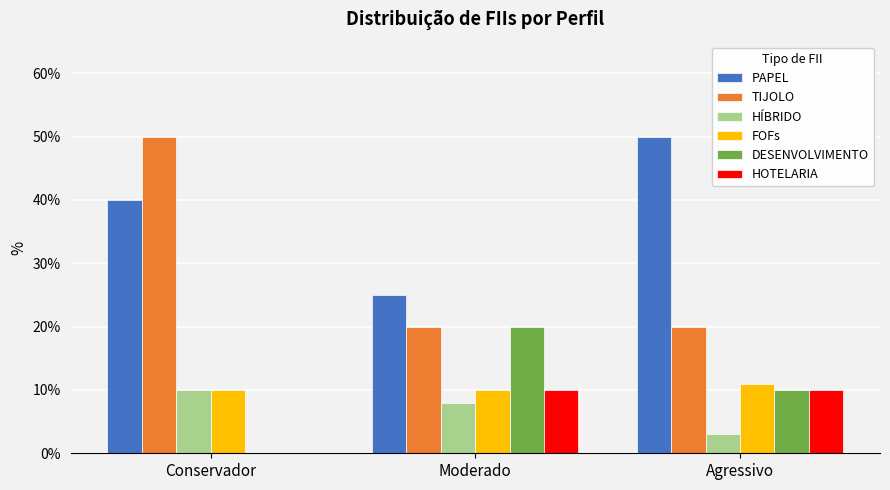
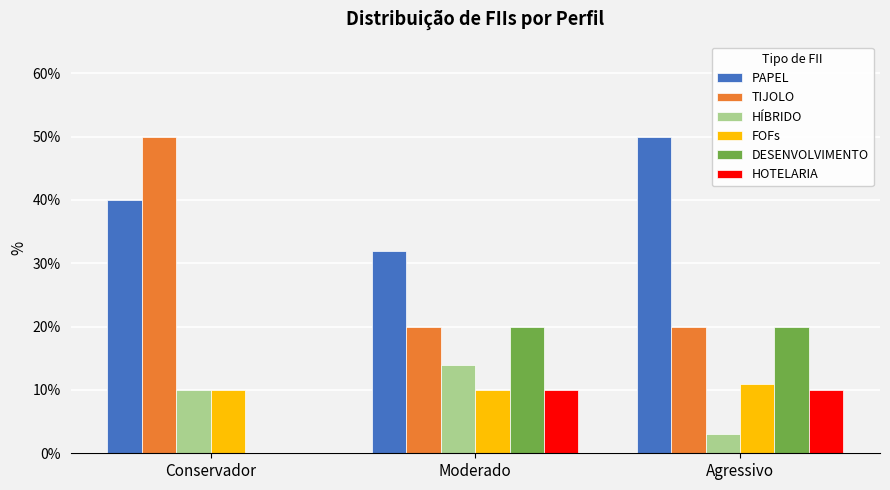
PAPEL, Moderado: 25% -> 32%
HÍBRIDO, Moderado: 8% -> 14%
DESENVOLVIMENTO, Agressivo: 10% -> 20%
